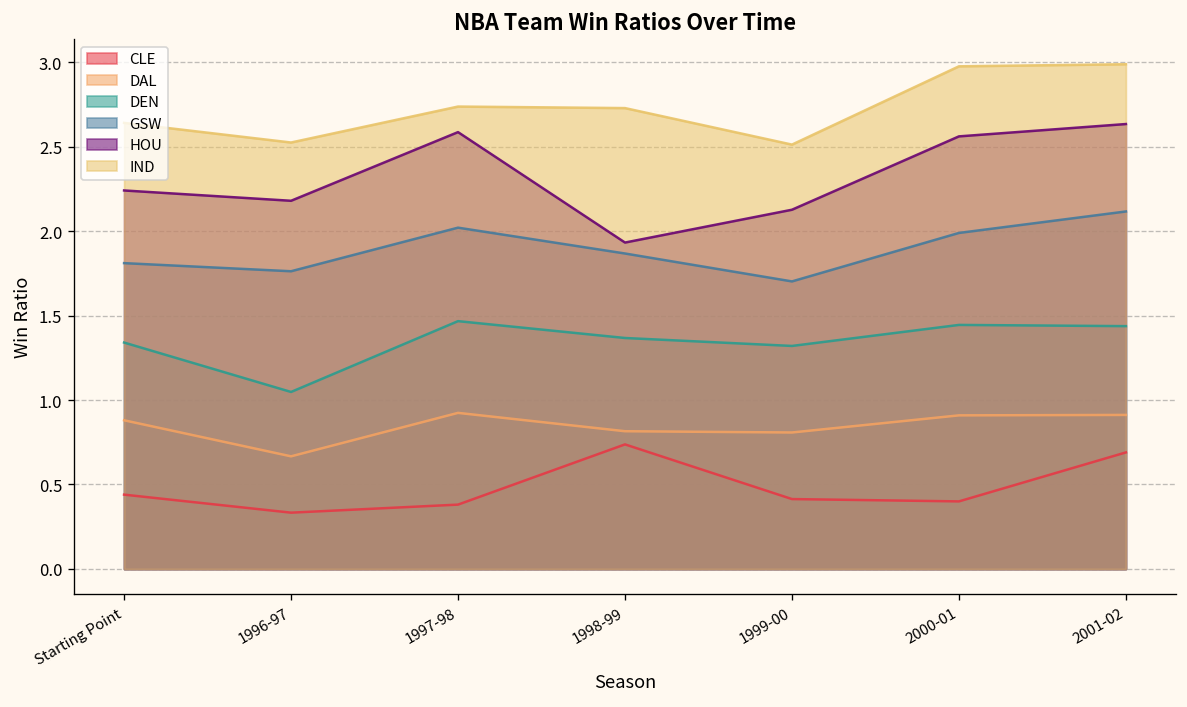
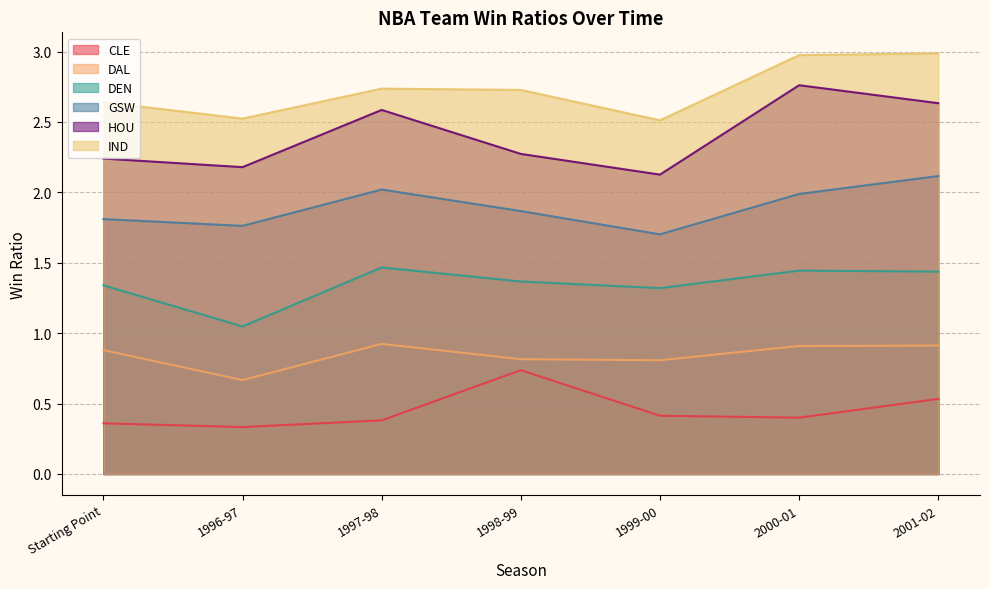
CLE, Starting Point: 0.44 -> 0.36
HOU, 1998-99: 1.93 -> 2.27
HOU, 2000-01: 2.56 -> 2.76
CLE, 2001-02: 0.69 -> 0.53
